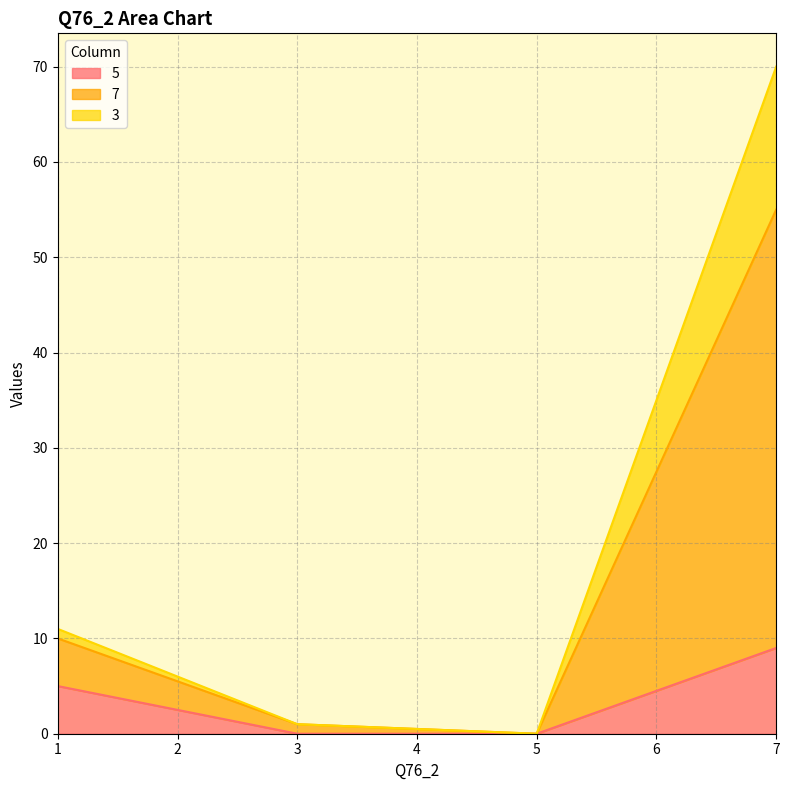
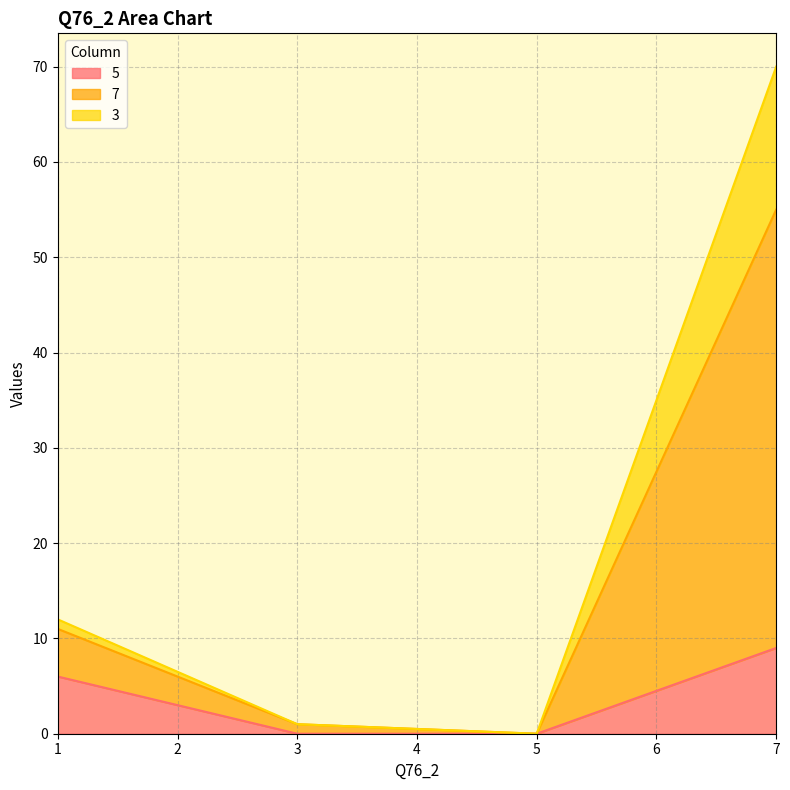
5, 1: 5 -> 6
